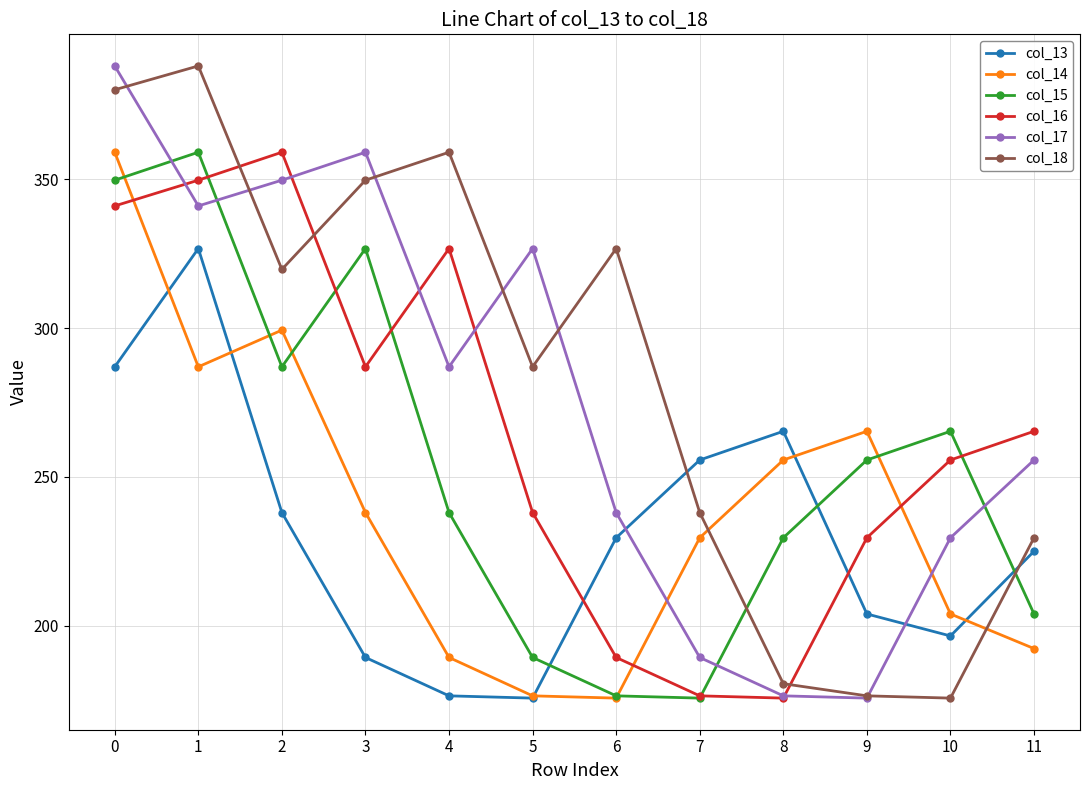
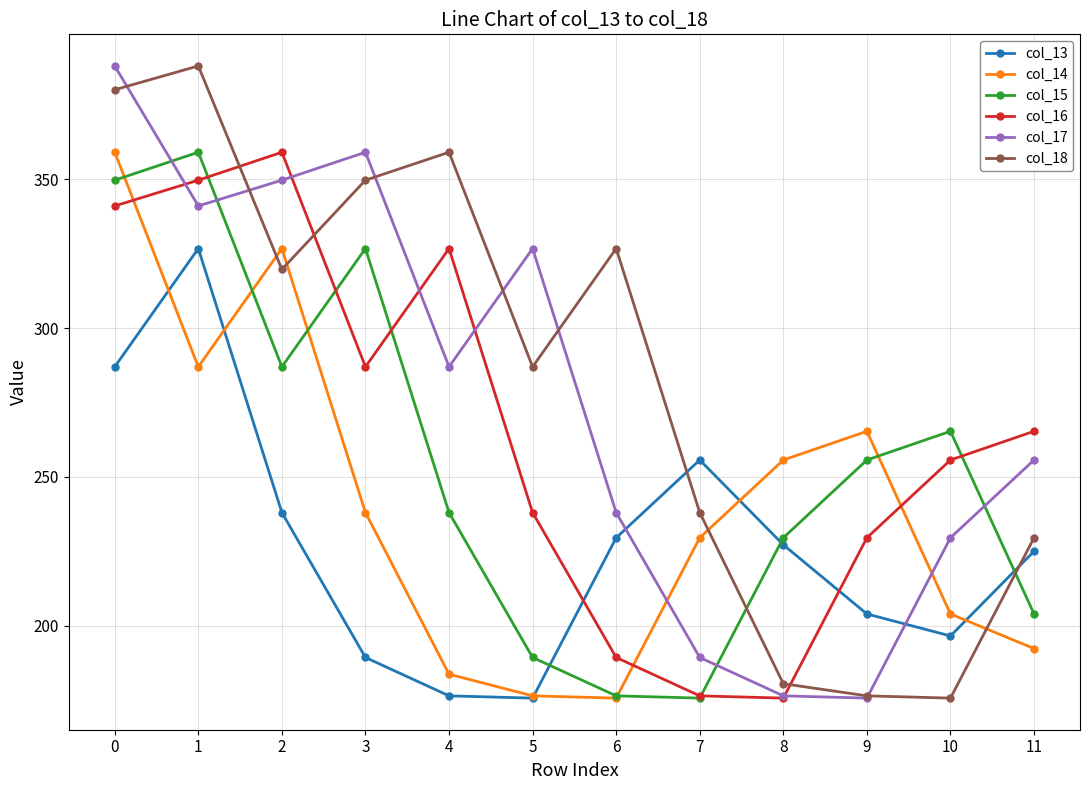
col_14, 2: 299 -> 327
col_14, 4: 189 -> 184
col_13, 8: 265 -> 227
